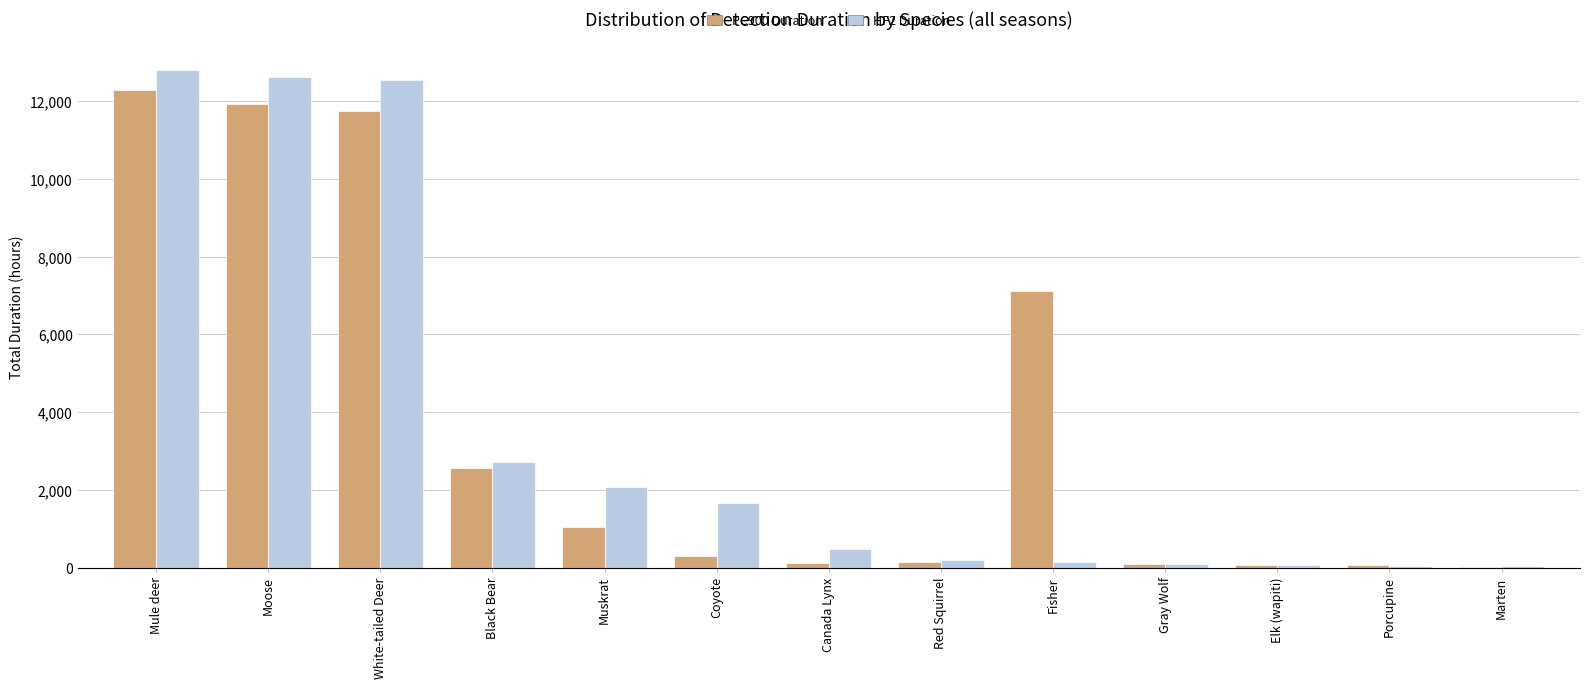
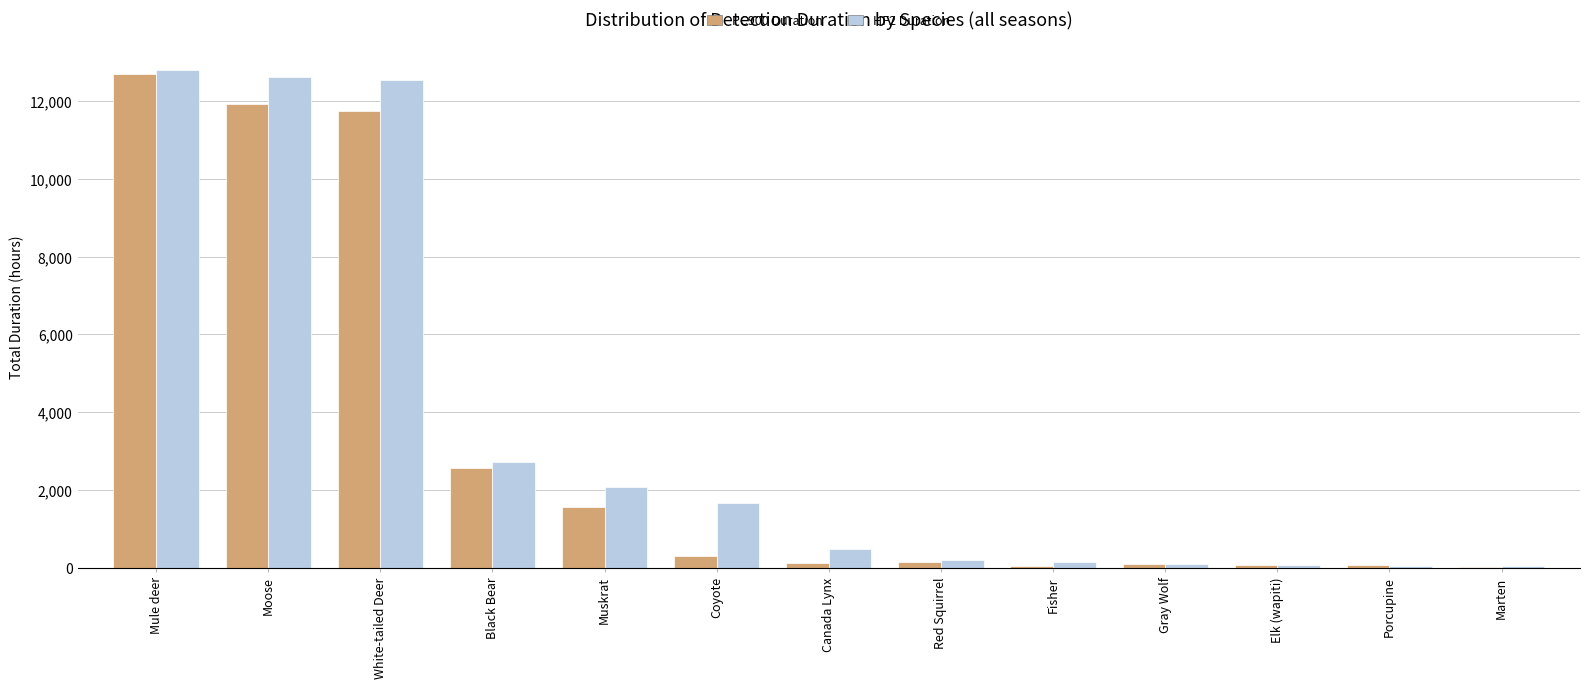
PC900 Duration, Mule deer: 12,300 -> 12,700
PC900 Duration, Muskrat: 1,000 -> 1,600
PC900 Duration, Fisher: 7,100 -> 0
